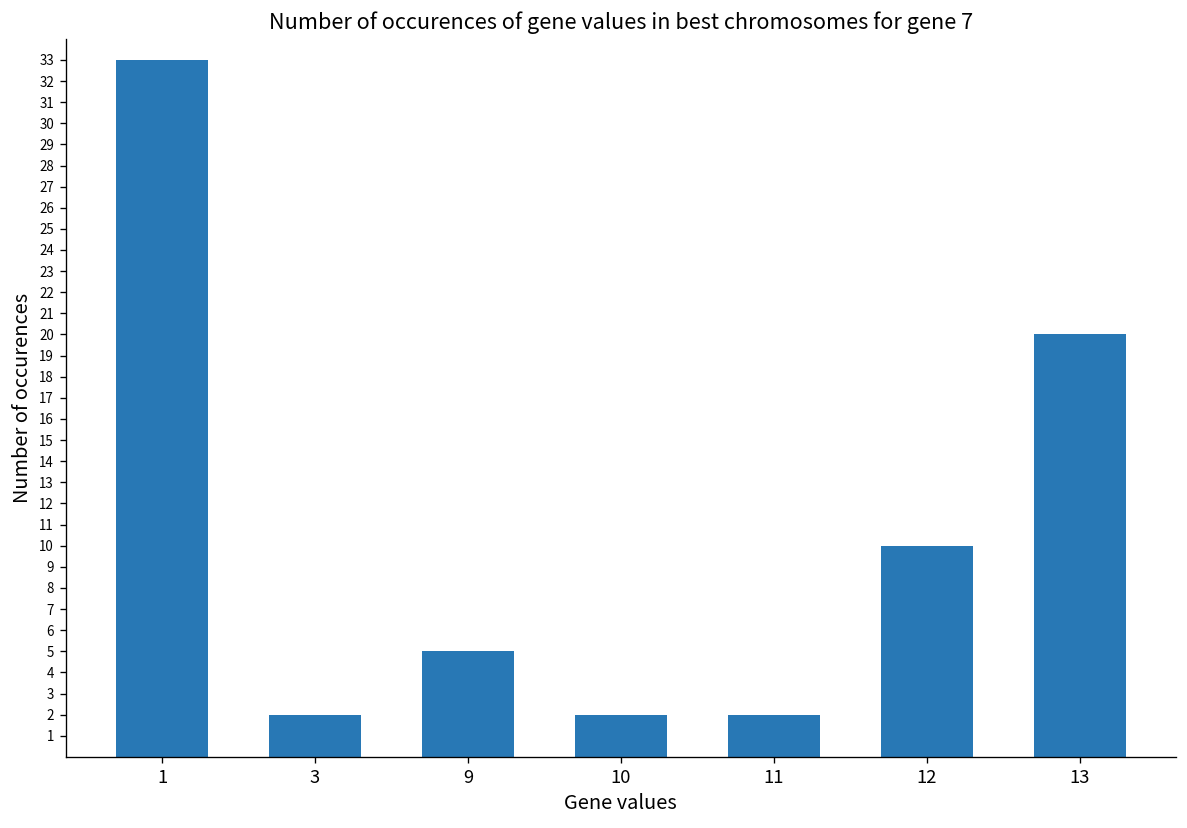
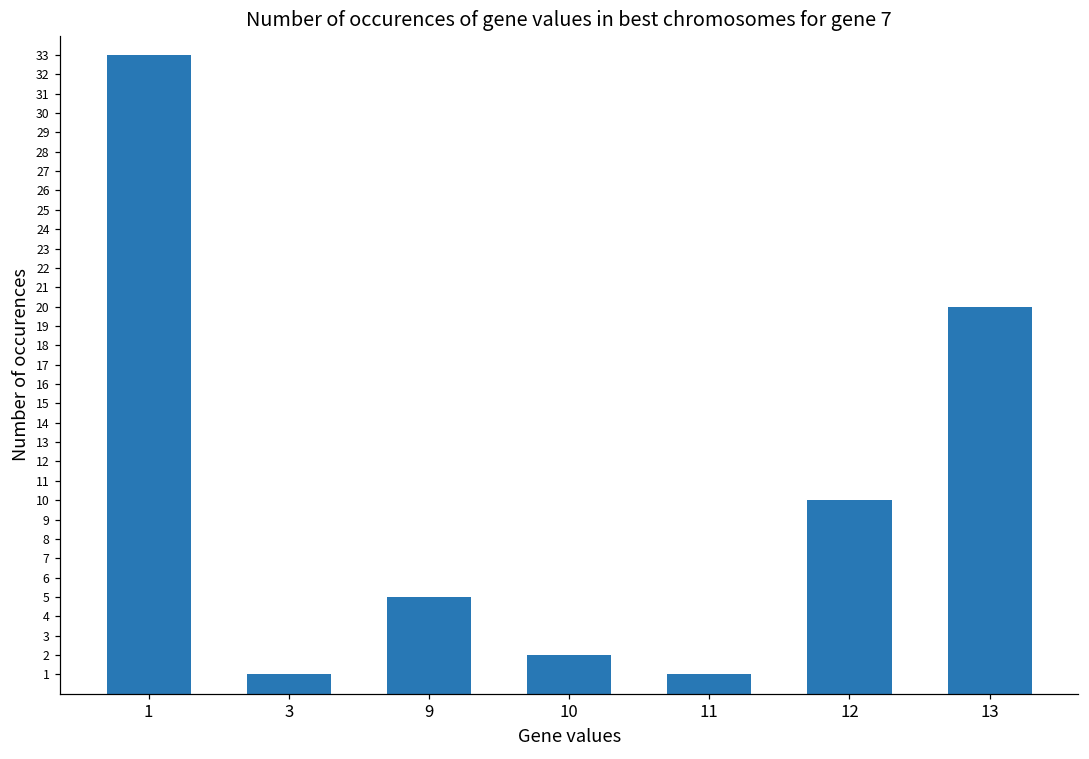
3: 2 -> 1
11: 2 -> 1
